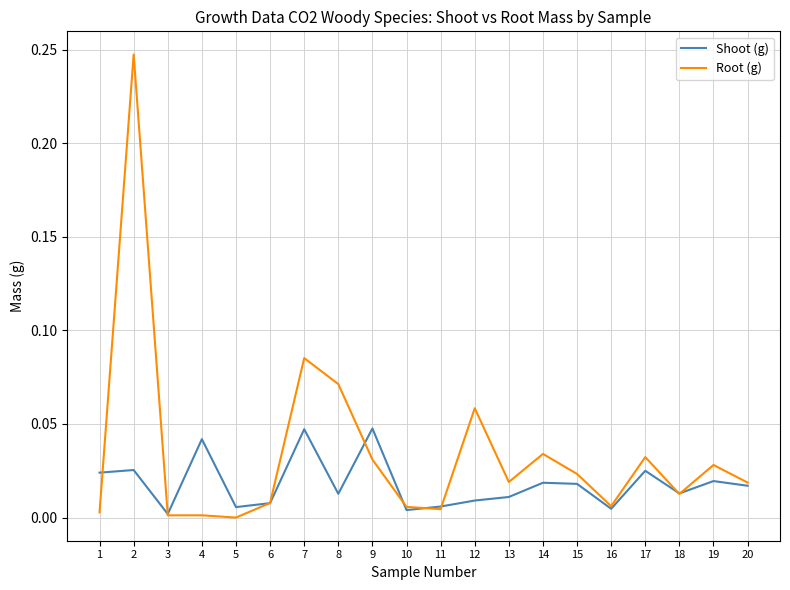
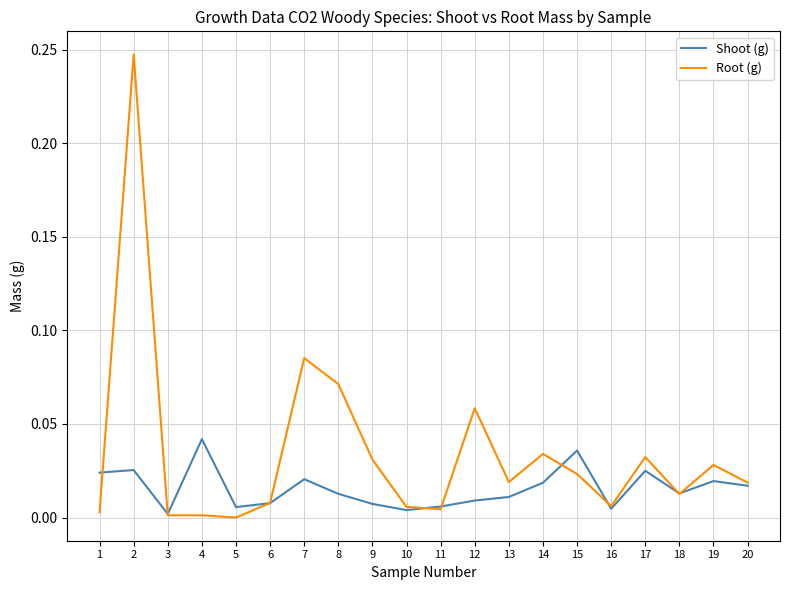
Shoot (g), 7: 0.047 -> 0.021
Shoot (g), 9: 0.048 -> 0.007
Shoot (g), 15: 0.018 -> 0.036
